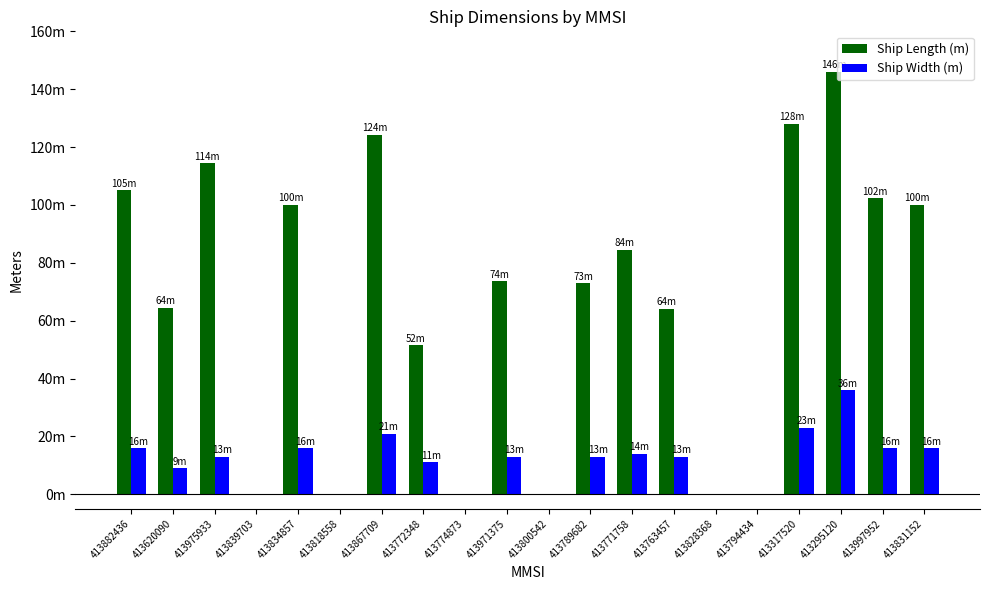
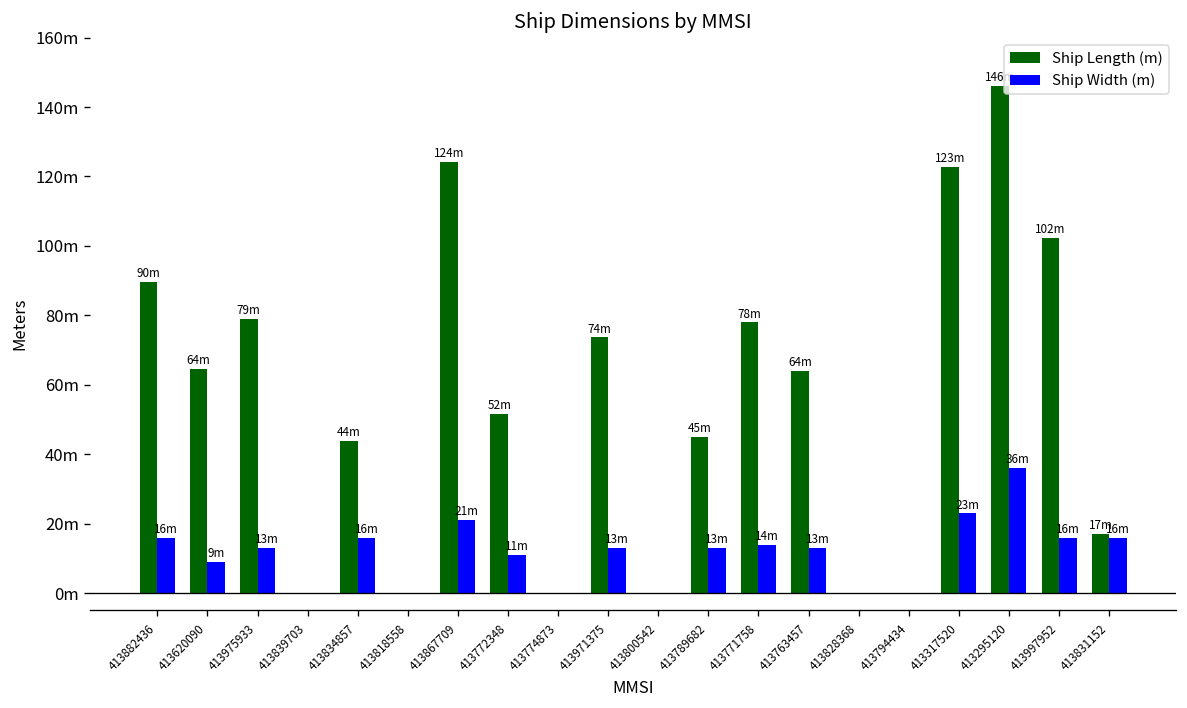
Ship Length (m), 413882436: 105m -> 90m
Ship Length (m), 413975933: 114m -> 79m
Ship Length (m), 413834857: 100m -> 44m
Ship Length (m), 413789682: 73m -> 45m
Ship Length (m), 413771758: 84m -> 78m
Ship Length (m), 413317520: 128m -> 123m
Ship Length (m), 413831152: 100m -> 17m
